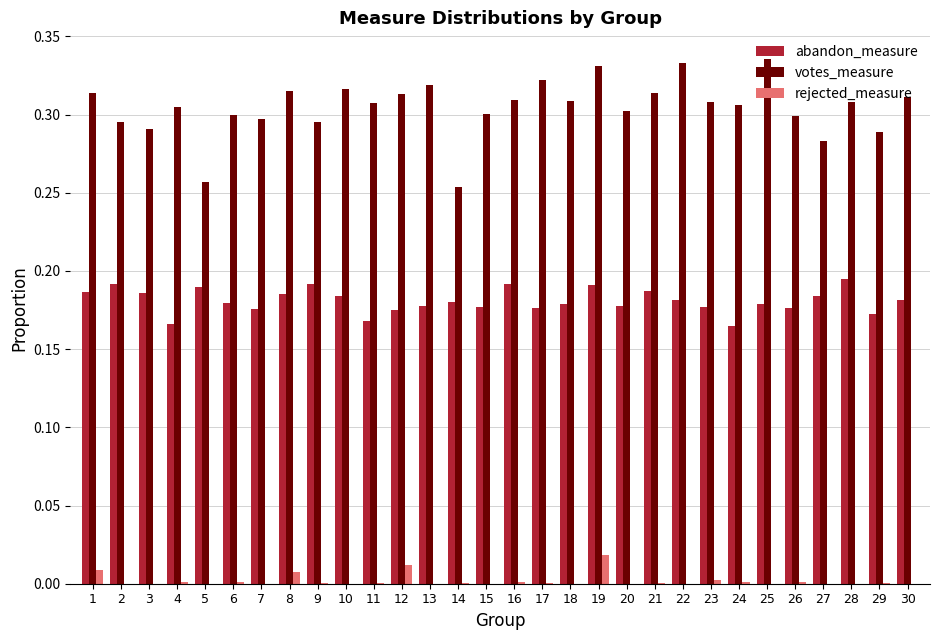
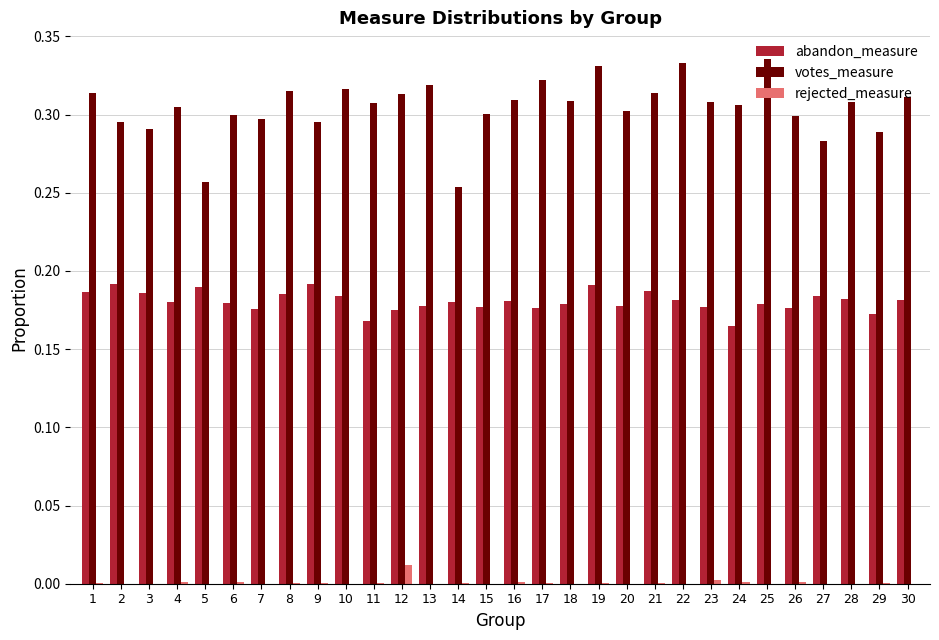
rejected_measure, 1: 0.009 -> 0.000
abandon_measure, 4: 0.166 -> 0.180
rejected_measure, 8: 0.007 -> 0.000
abandon_measure, 16: 0.192 -> 0.181
rejected_measure, 19: 0.018 -> 0.000
abandon_measure, 28: 0.195 -> 0.182
